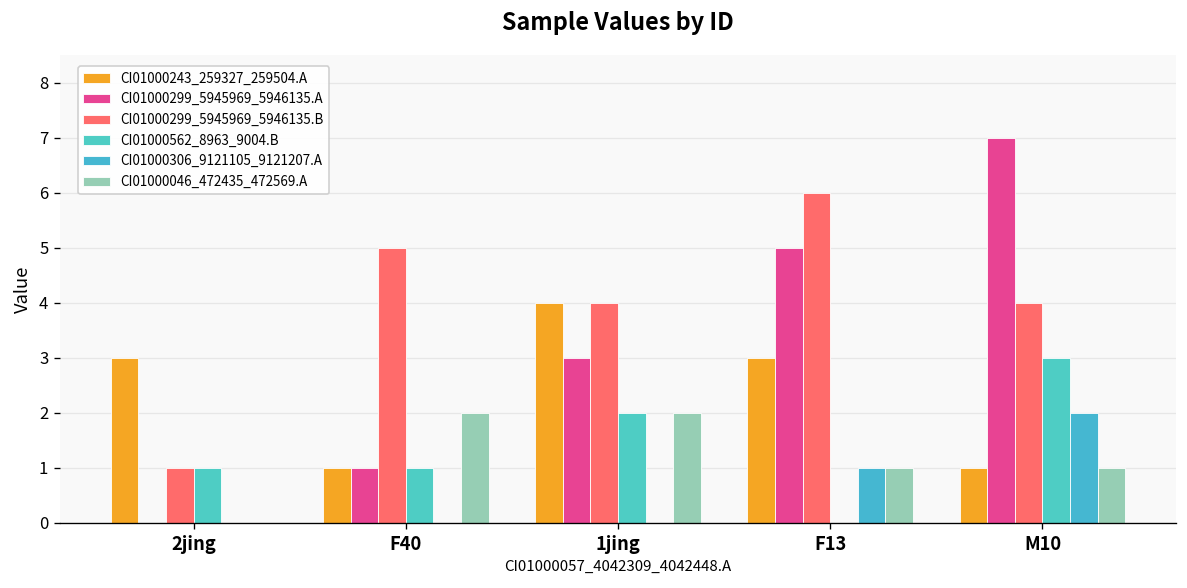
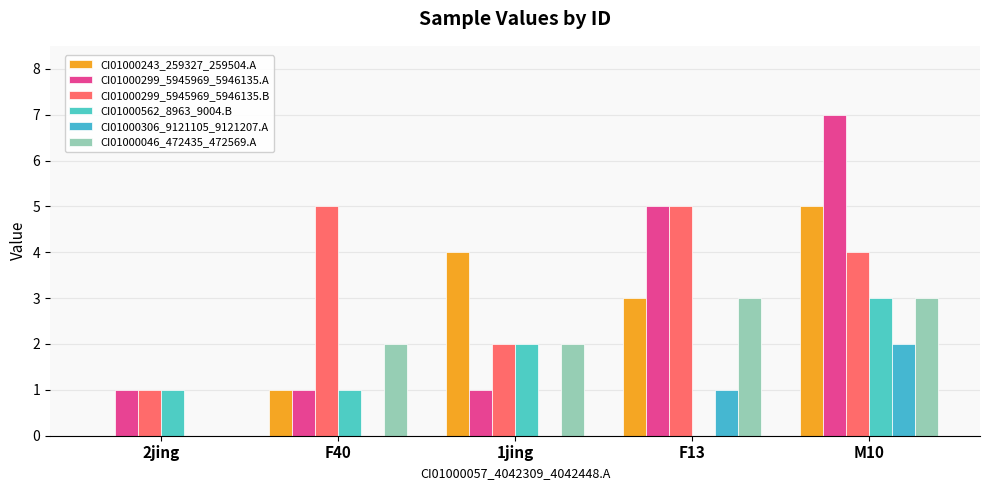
CI01000243_259327_259504.A, 2jing: 3 -> 0
CI01000299_5945969_5946135.A, 2jing: 0 -> 1
CI01000299_5945969_5946135.A, 1jing: 3 -> 1
CI01000299_5945969_5946135.B, 1jing: 4 -> 2
CI01000299_5945969_5946135.B, F13: 6 -> 5
CI01000046_472435_472569.A, F13: 1 -> 3
CI01000243_259327_259504.A, M10: 1 -> 5
CI01000046_472435_472569.A, M10: 1 -> 3
